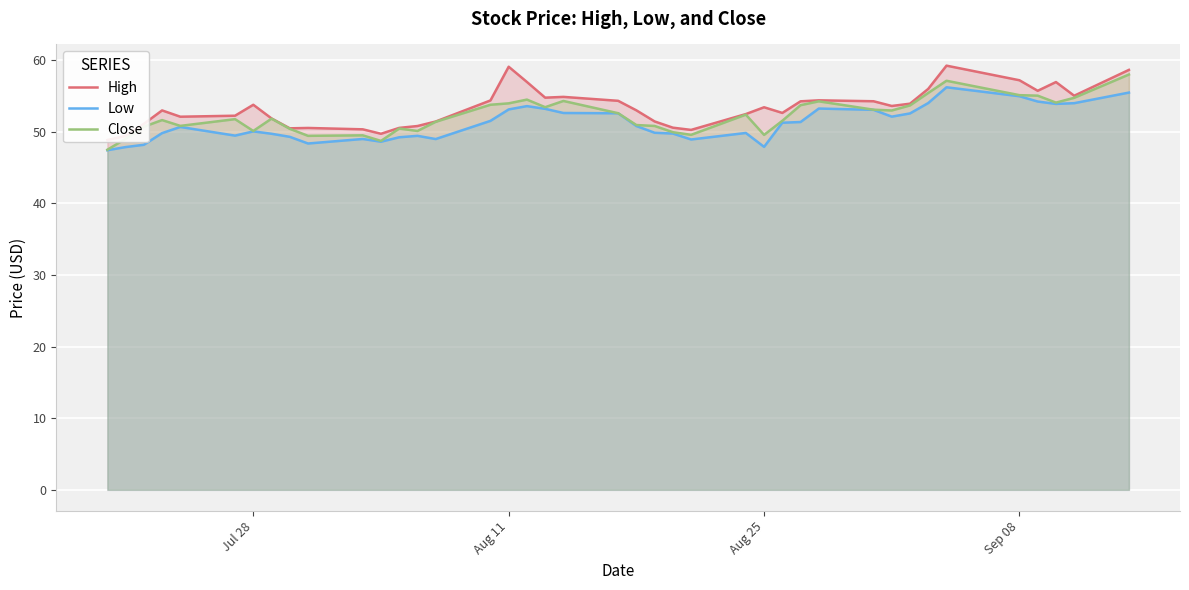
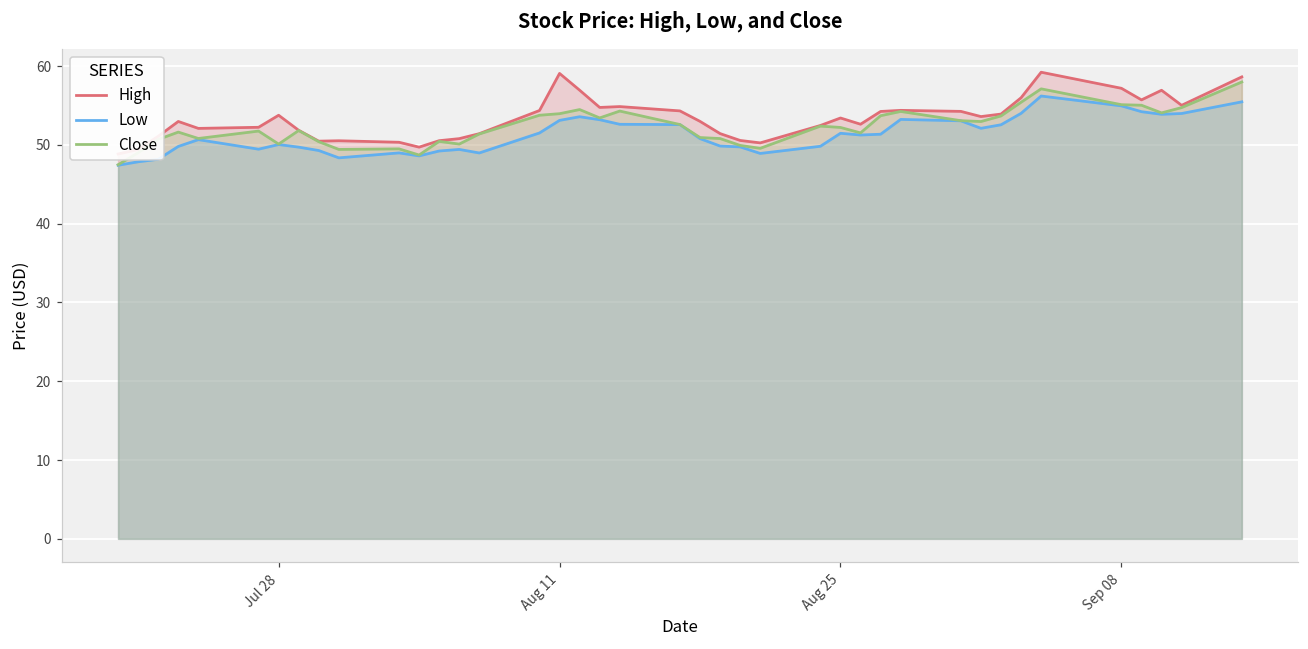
Low, Aug 25: 48 -> 51
Close, Aug 25: 50 -> 52
